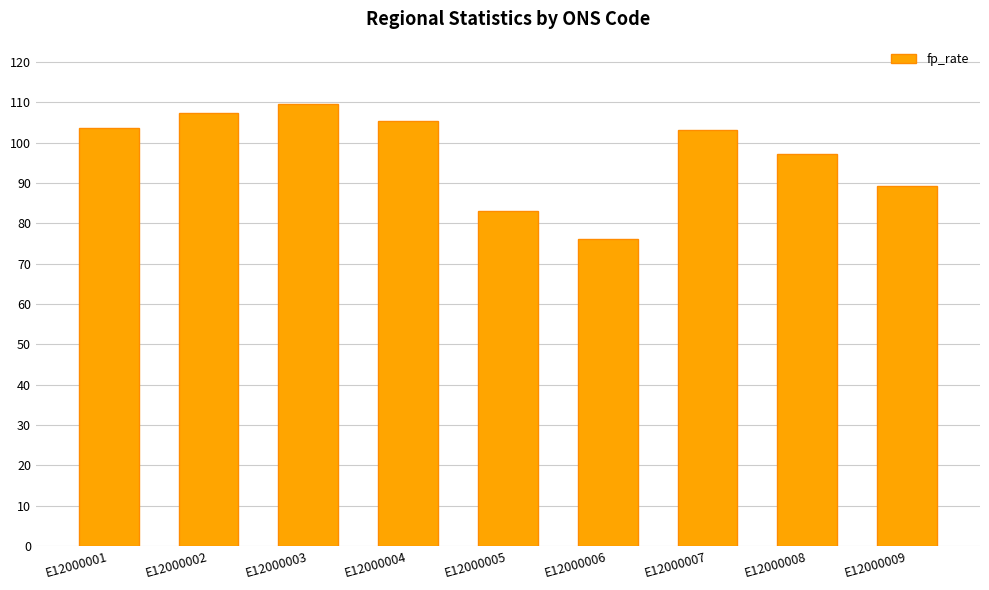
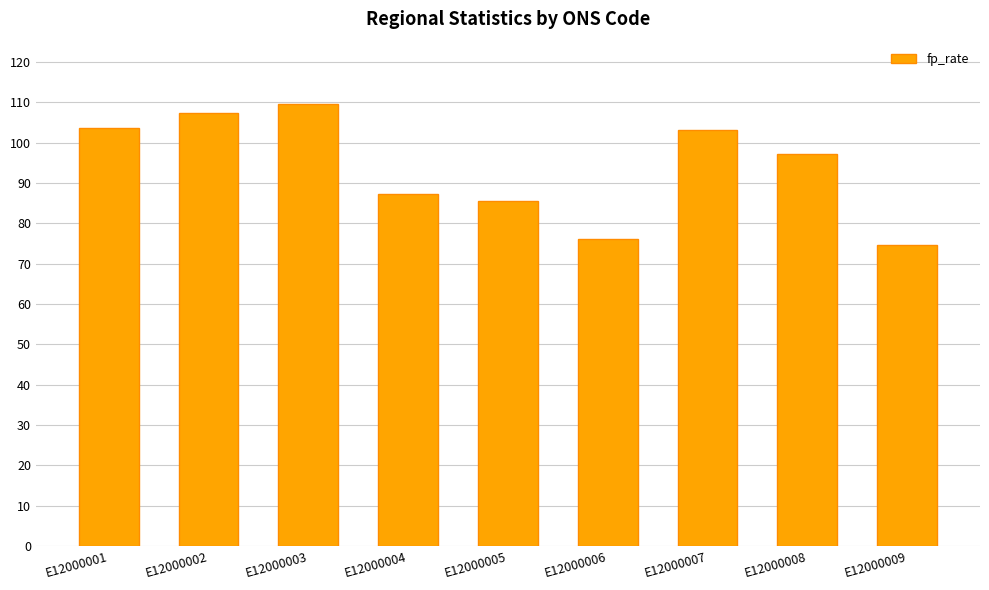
E12000004: 105 -> 87
E12000005: 83 -> 85
E12000009: 89 -> 75
